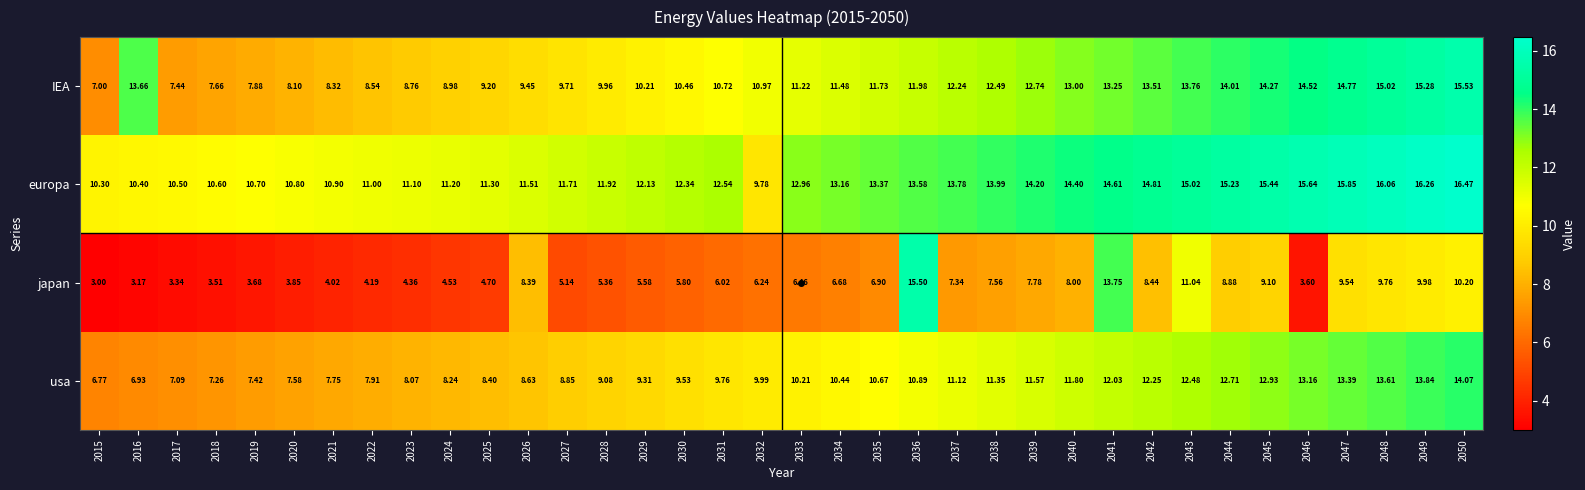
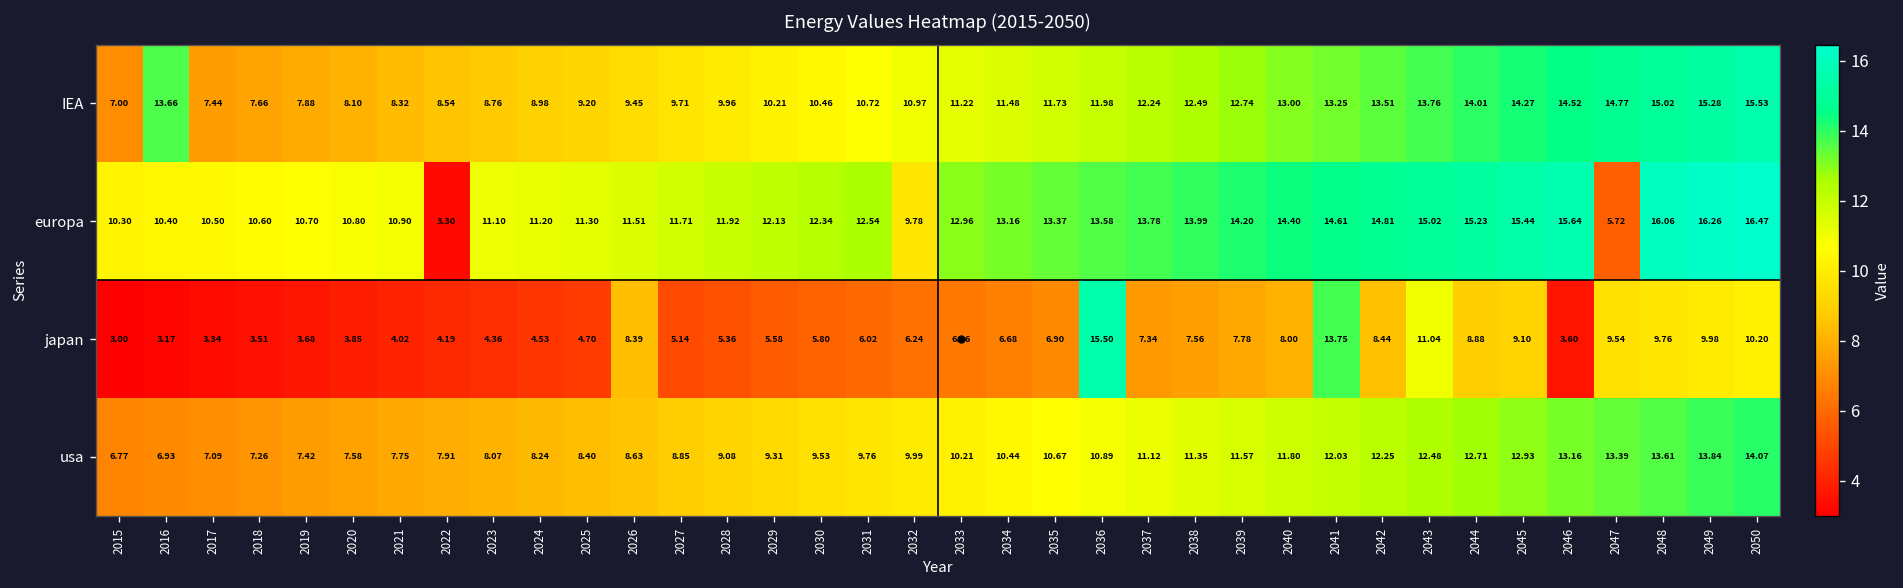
europa, 2022: 11.00 -> 3.30
europa, 2047: 15.85 -> 5.72
